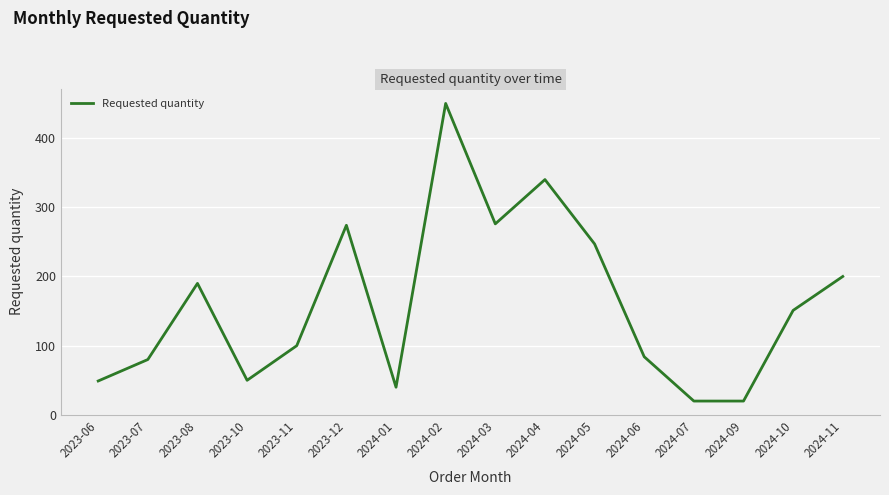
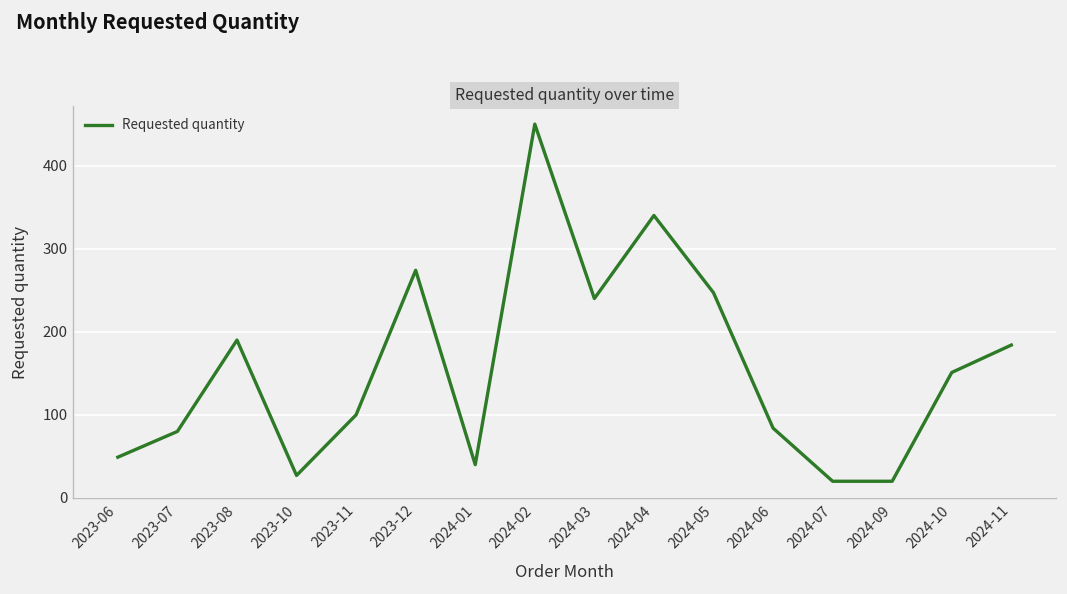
2023-10: 50 -> 30
2024-03: 280 -> 240
2024-11: 200 -> 180
